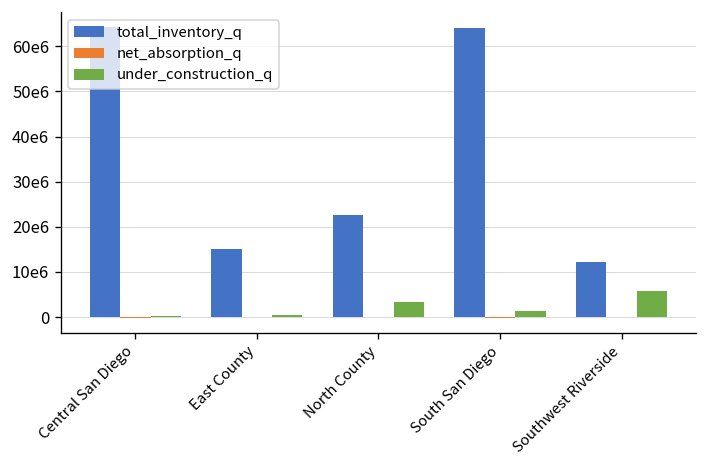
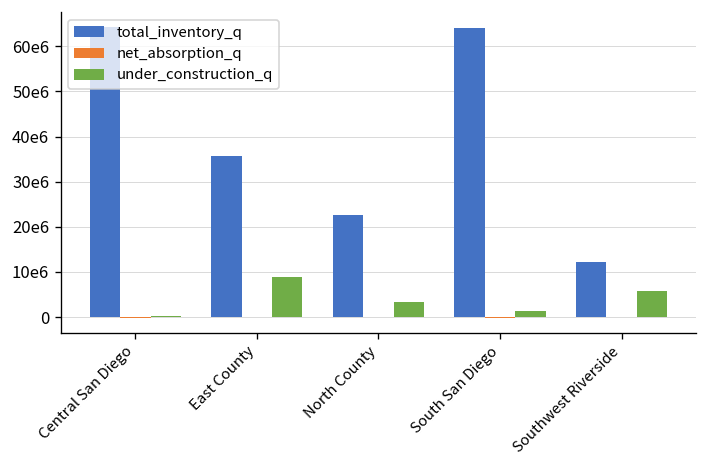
total_inventory_q, East County: 15000000 -> 36000000
under_construction_q, East County: 0 -> 9000000
